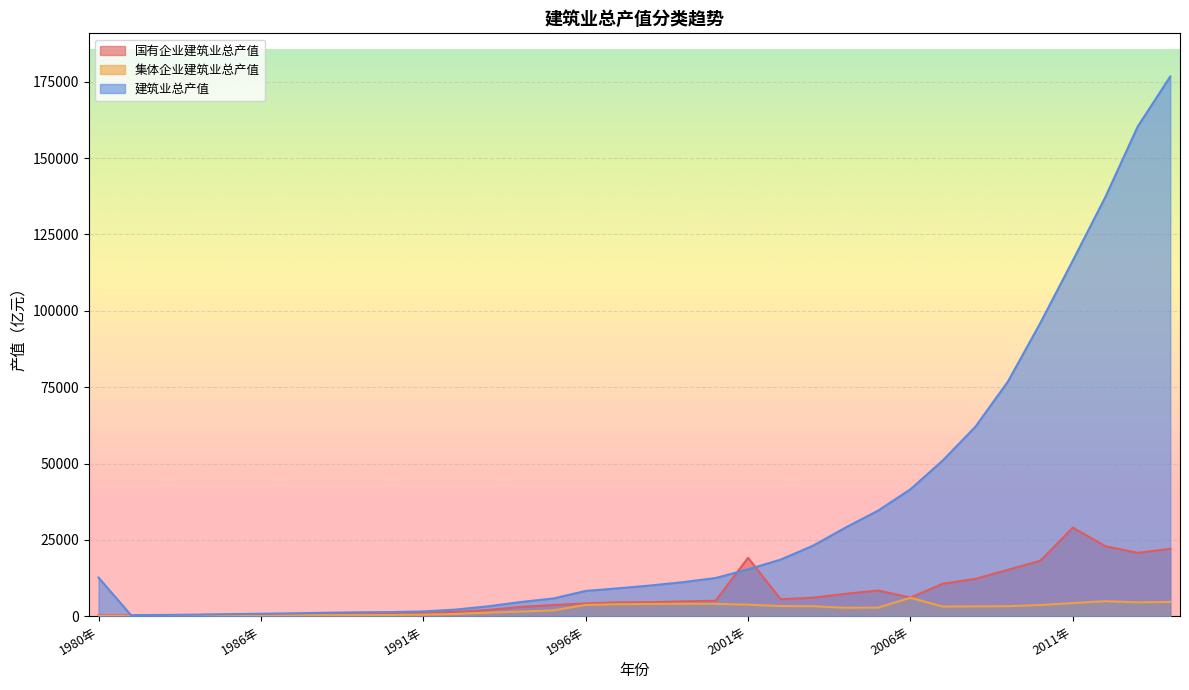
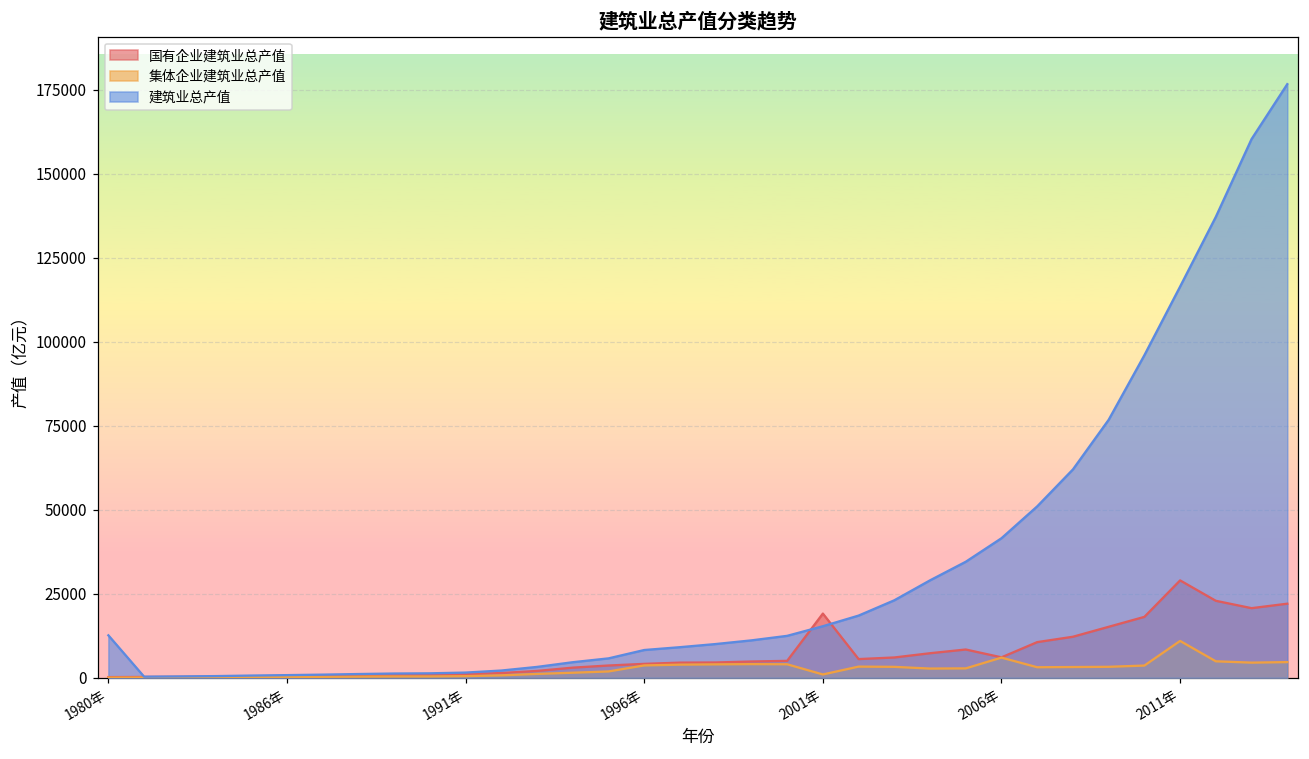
集体企业建筑业总产值, 2001年: 4000 -> 1000
集体企业建筑业总产值, 2011年: 4000 -> 11000
